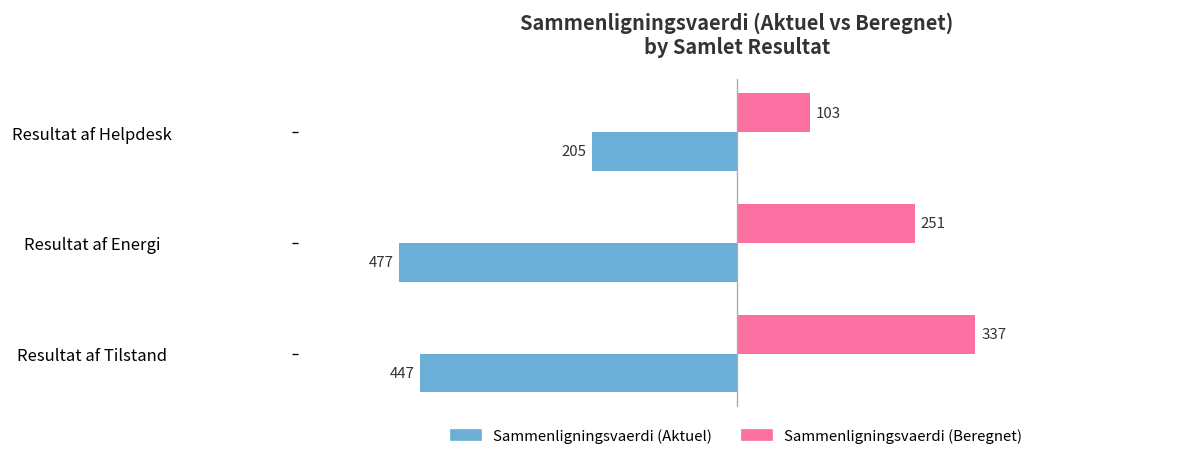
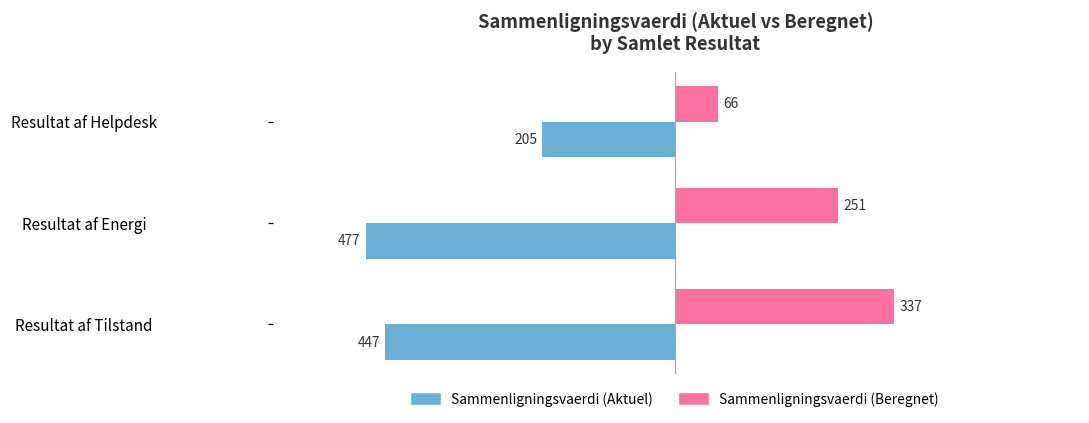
Sammenligningsvaerdi (Beregnet), Resultat af Helpdesk: 103 -> 66
